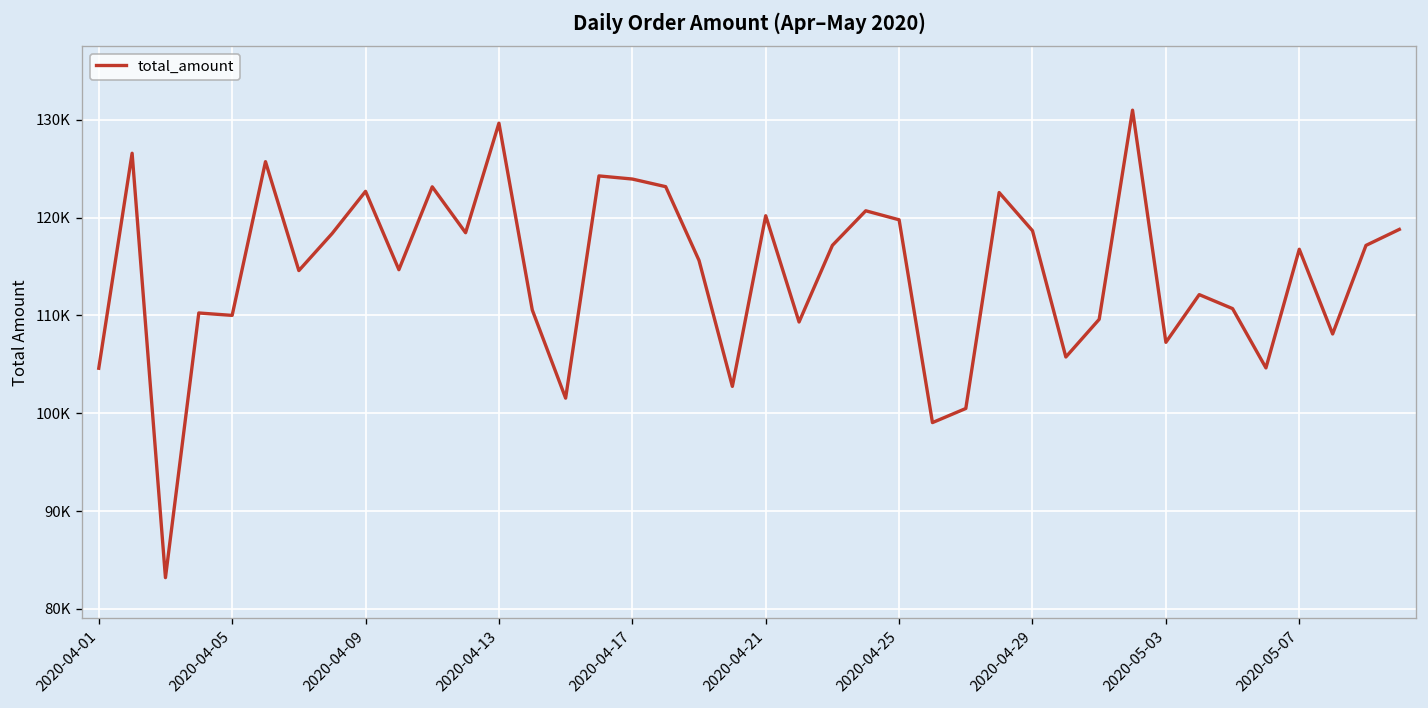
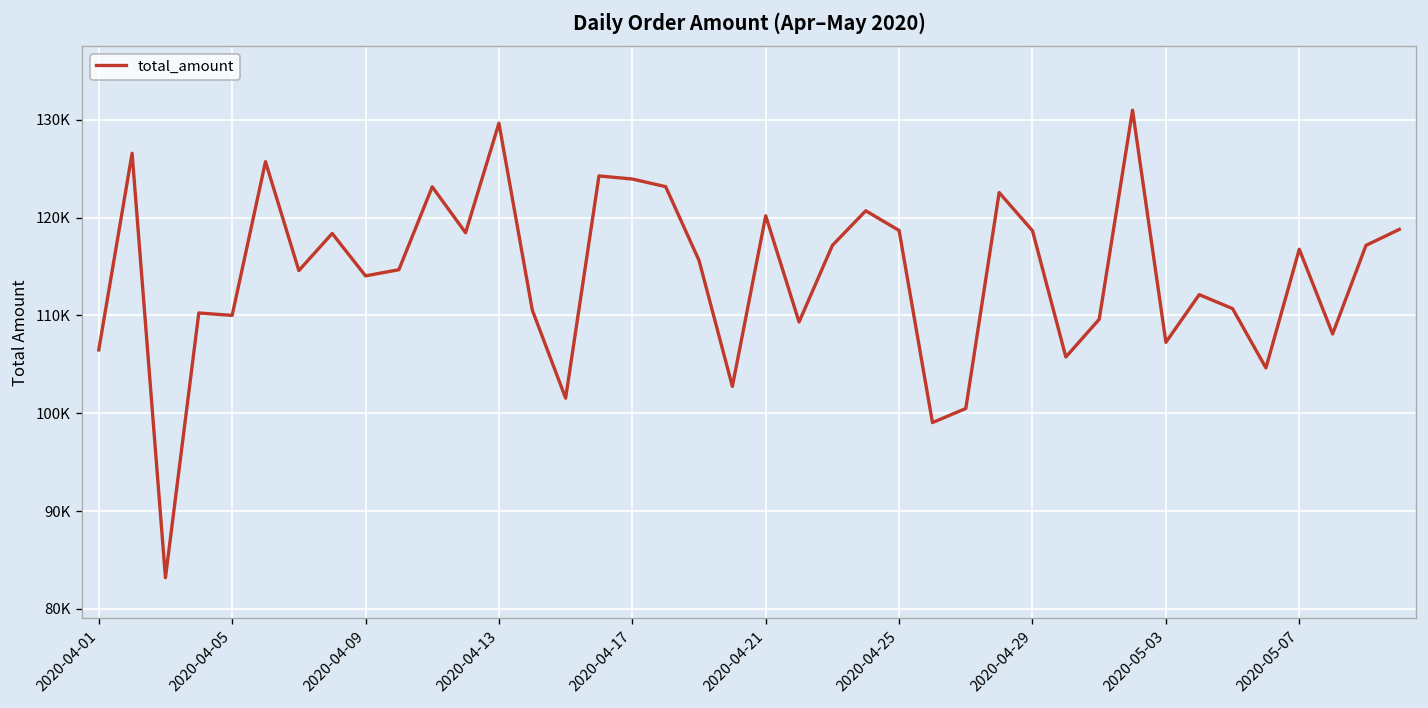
2020-04-01: 105000 -> 106000
2020-04-09: 123000 -> 114000
2020-04-25: 120000 -> 119000
